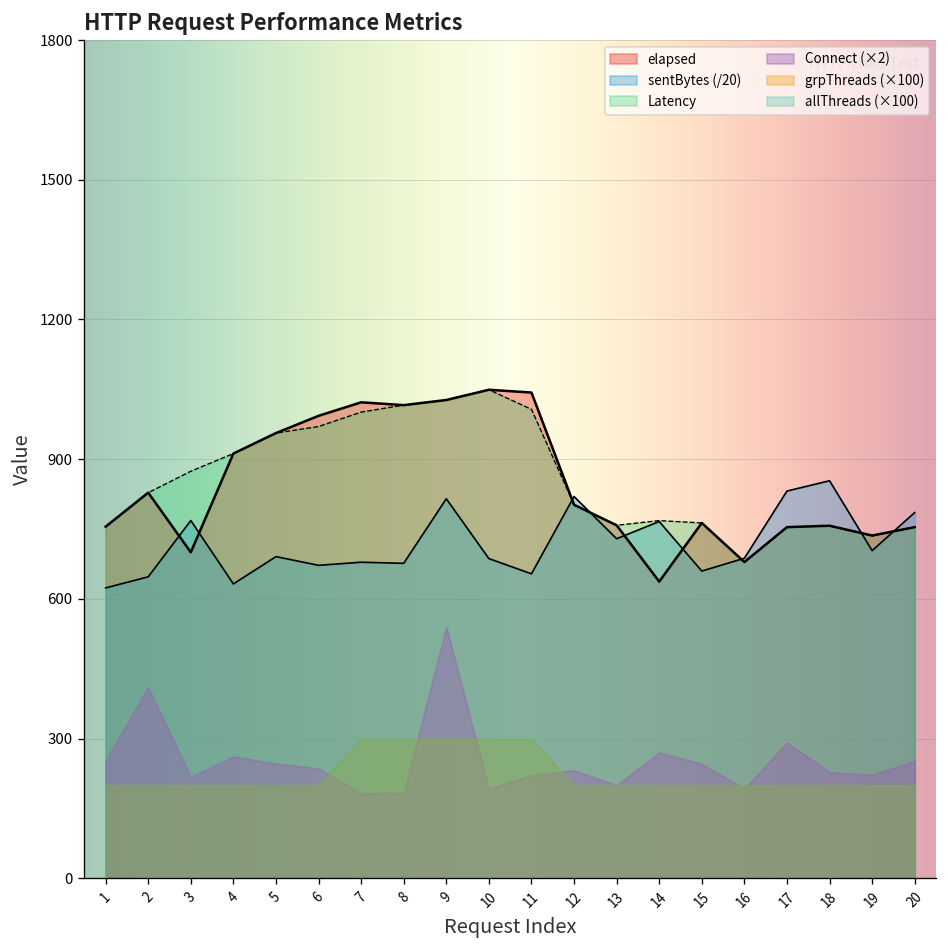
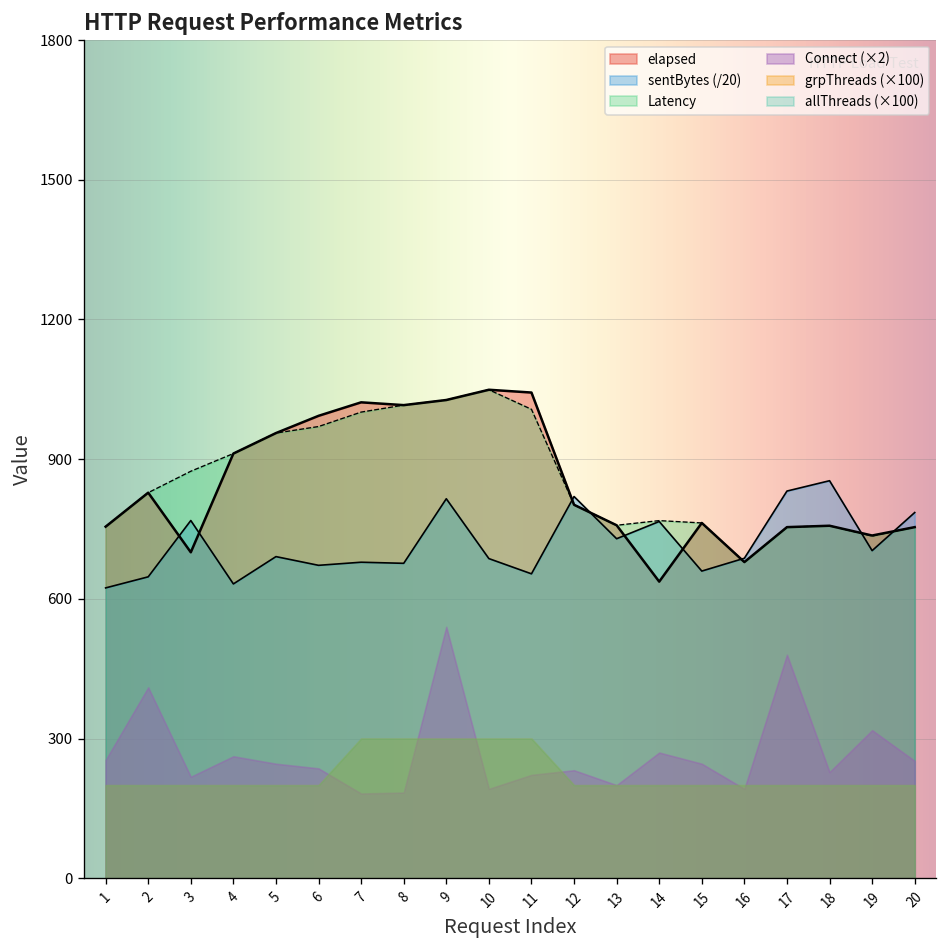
Connect (×2), 17: 290 -> 480
Connect (×2), 19: 220 -> 320
